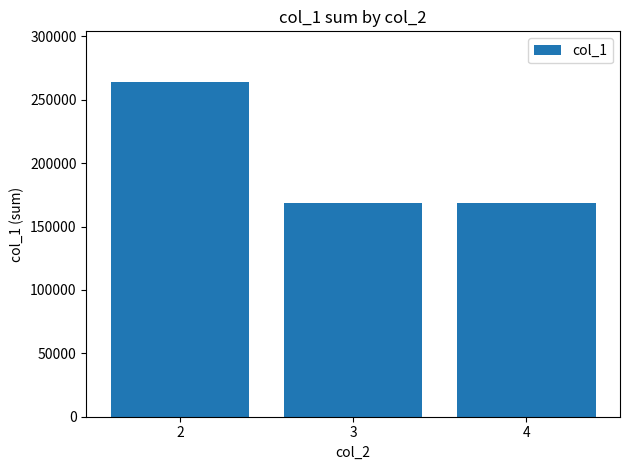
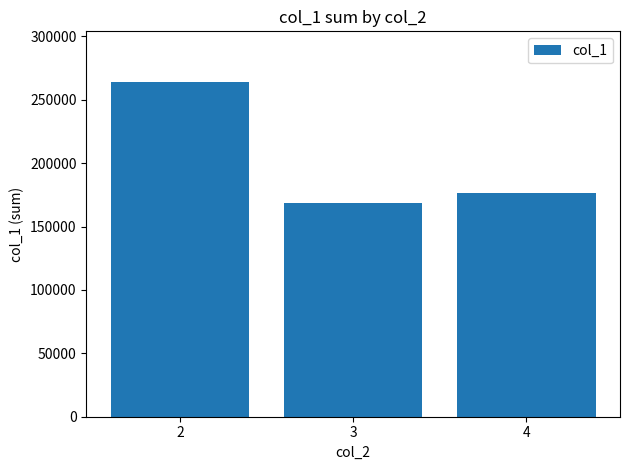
4: 168000 -> 176000
